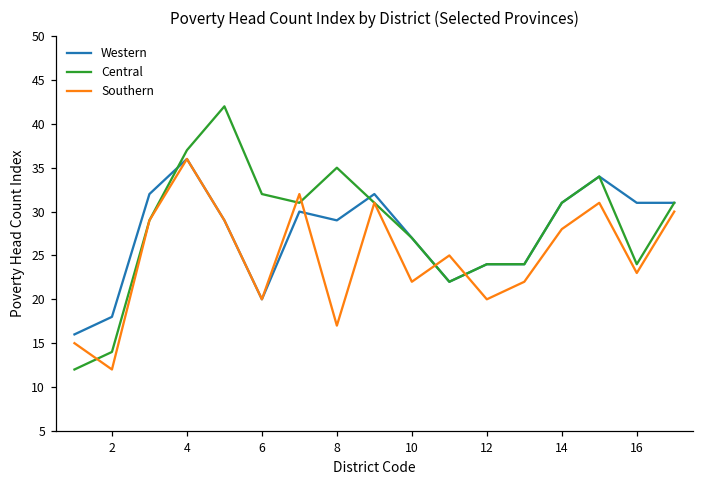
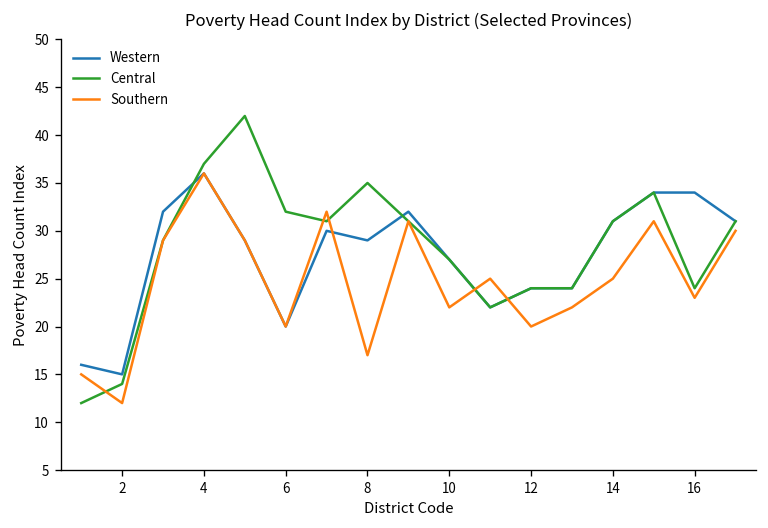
Western, 2: 18 -> 15
Southern, 14: 28 -> 25
Western, 16: 31 -> 34
